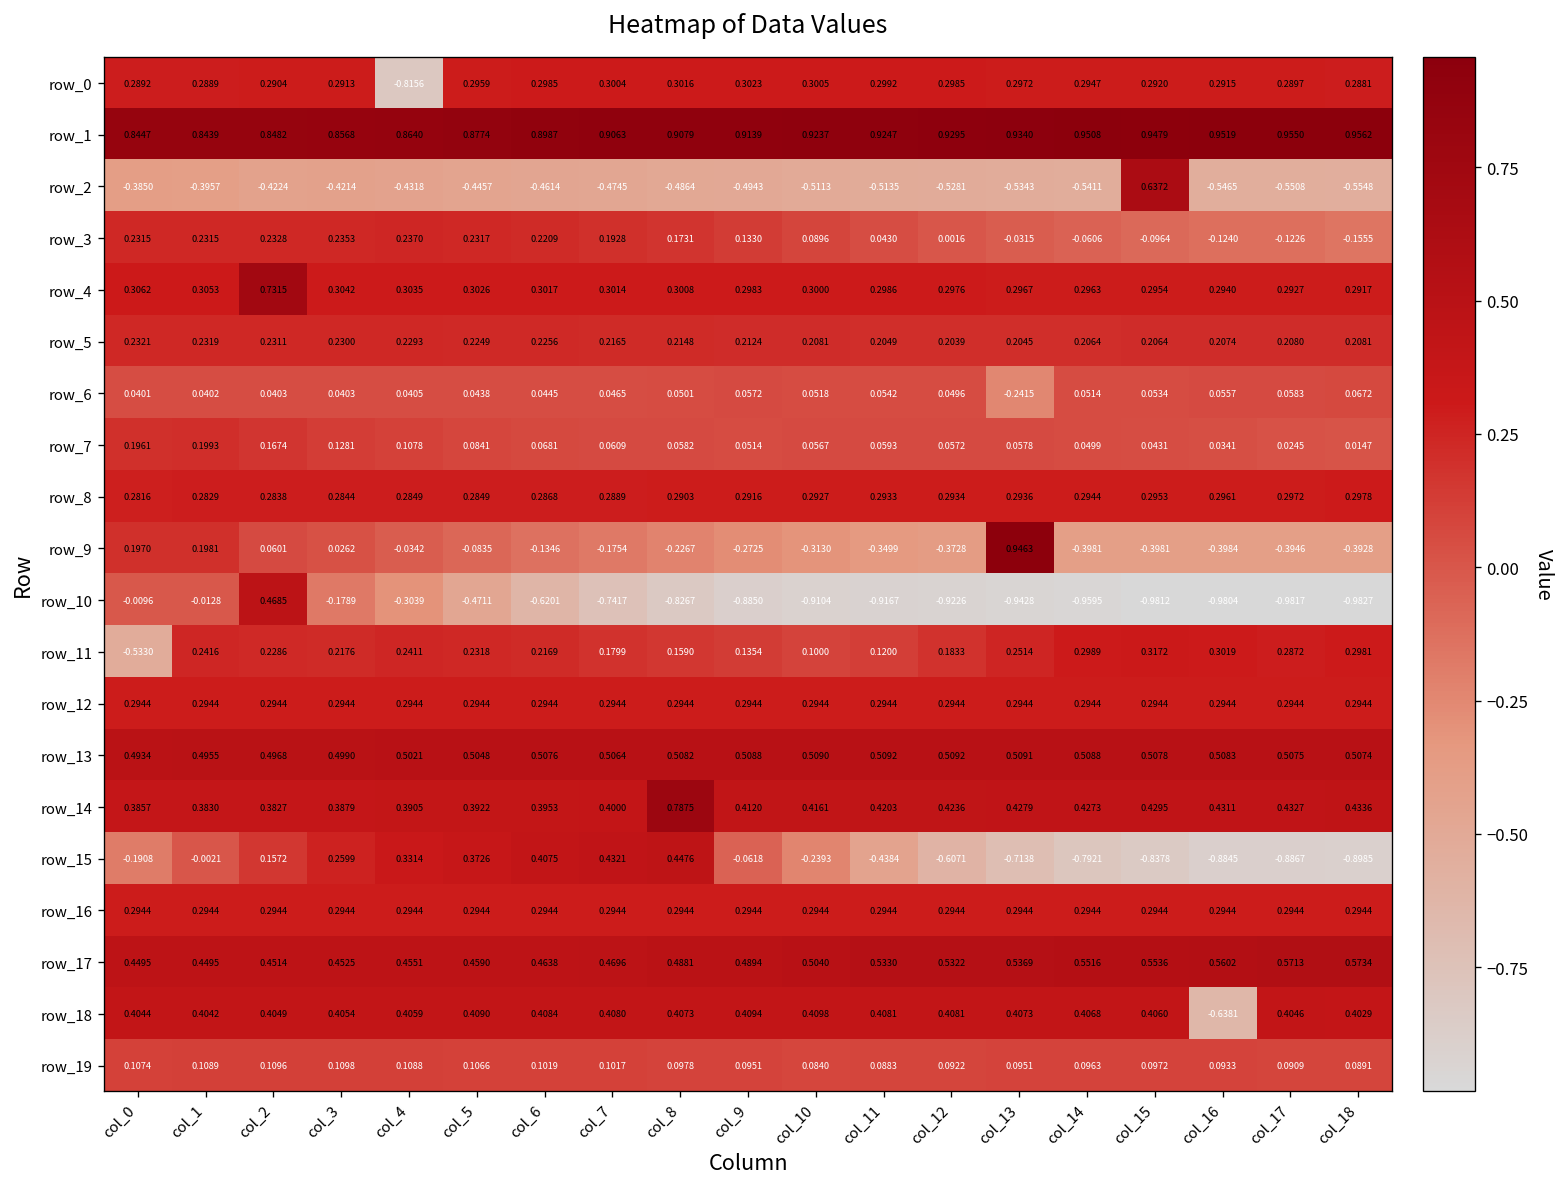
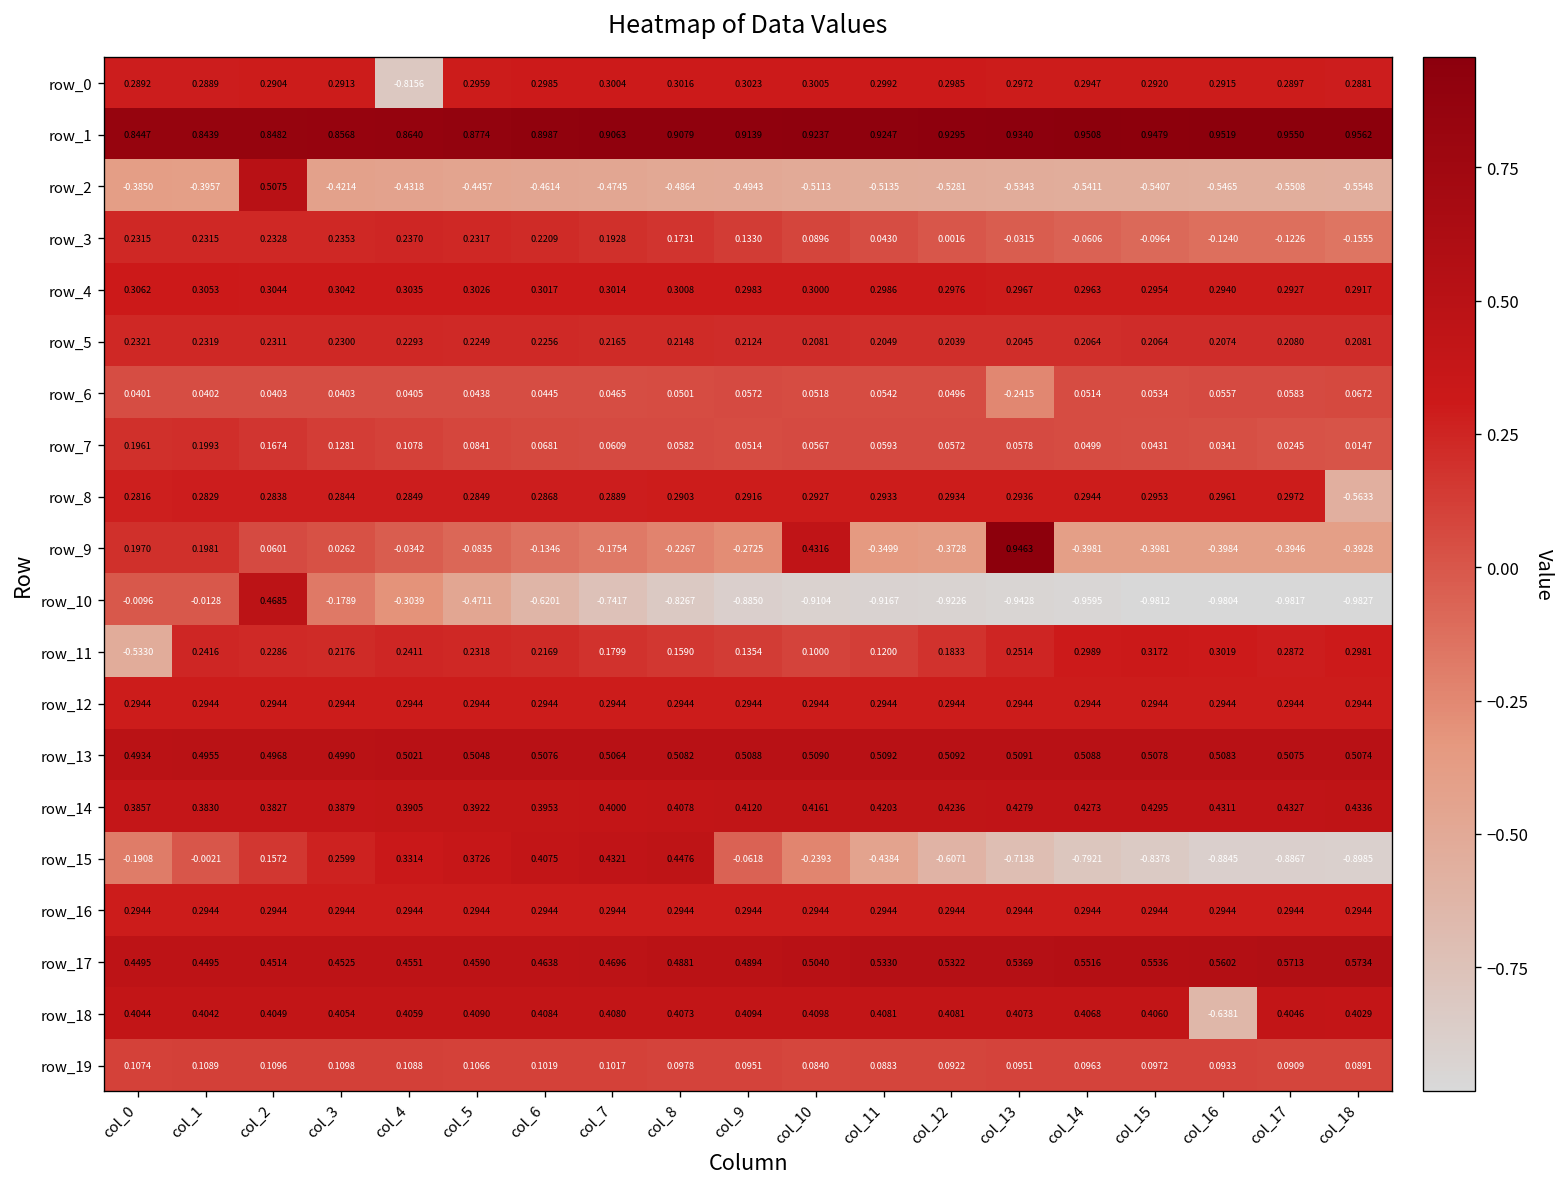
row_2, col_2: -0.4224 -> 0.5075
row_2, col_15: 0.6372 -> -0.5407
row_4, col_2: 0.7315 -> 0.3044
row_8, col_18: 0.2978 -> -0.5633
row_9, col_10: -0.3130 -> 0.4316
row_14, col_8: 0.7875 -> 0.4078
